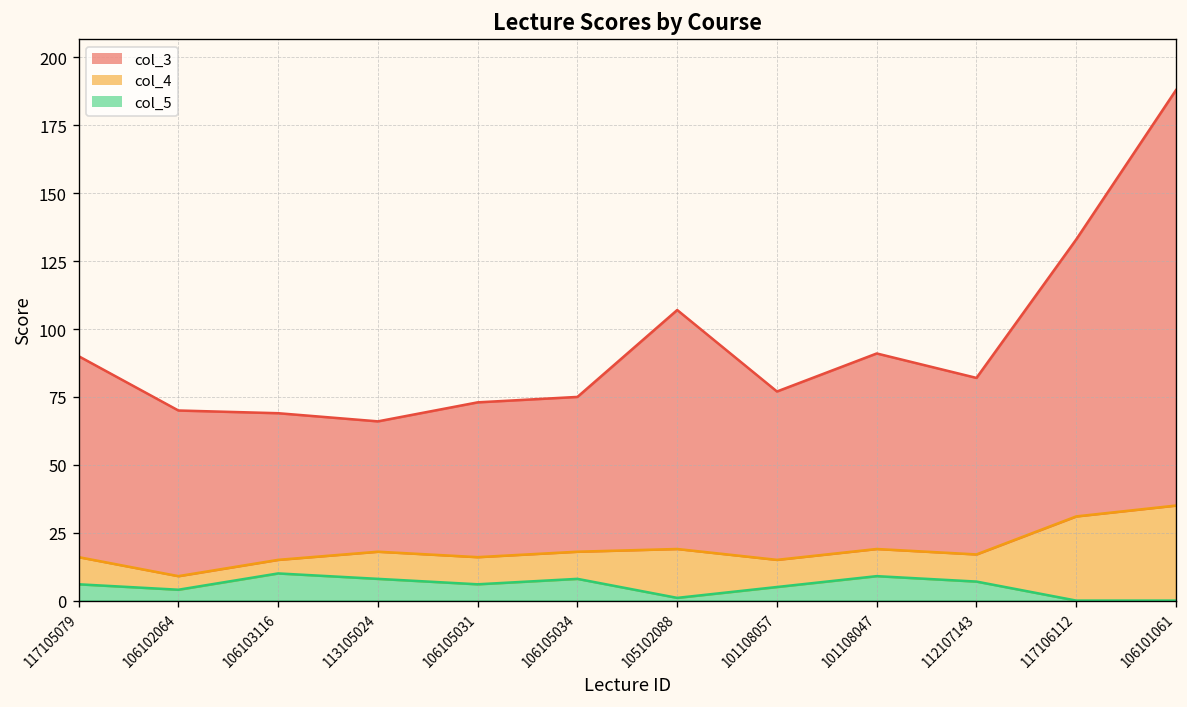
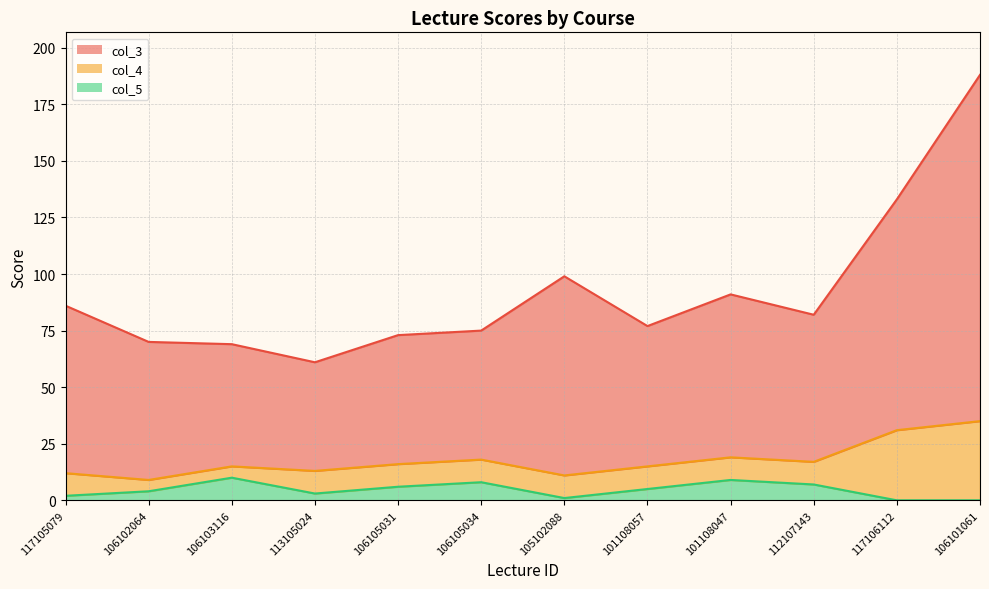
col_5, 117105079: 6 -> 2
col_5, 113105024: 8 -> 3
col_4, 105102088: 18 -> 10
